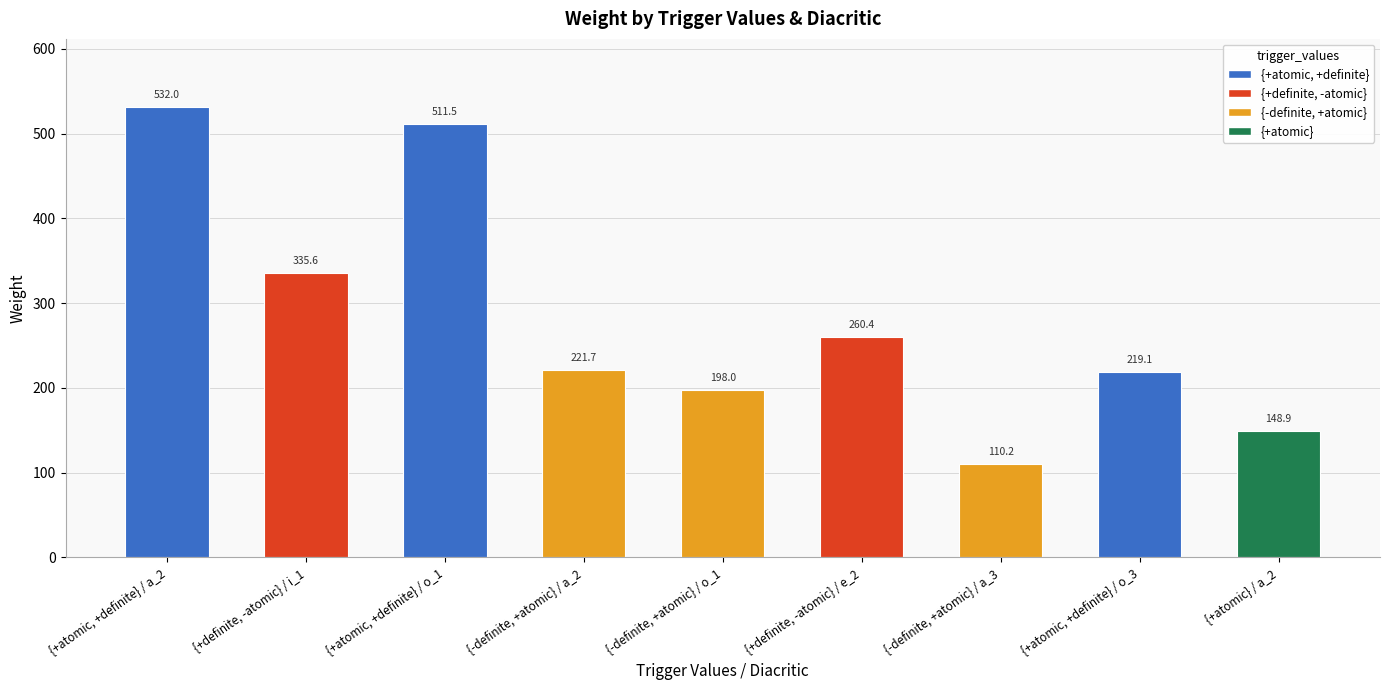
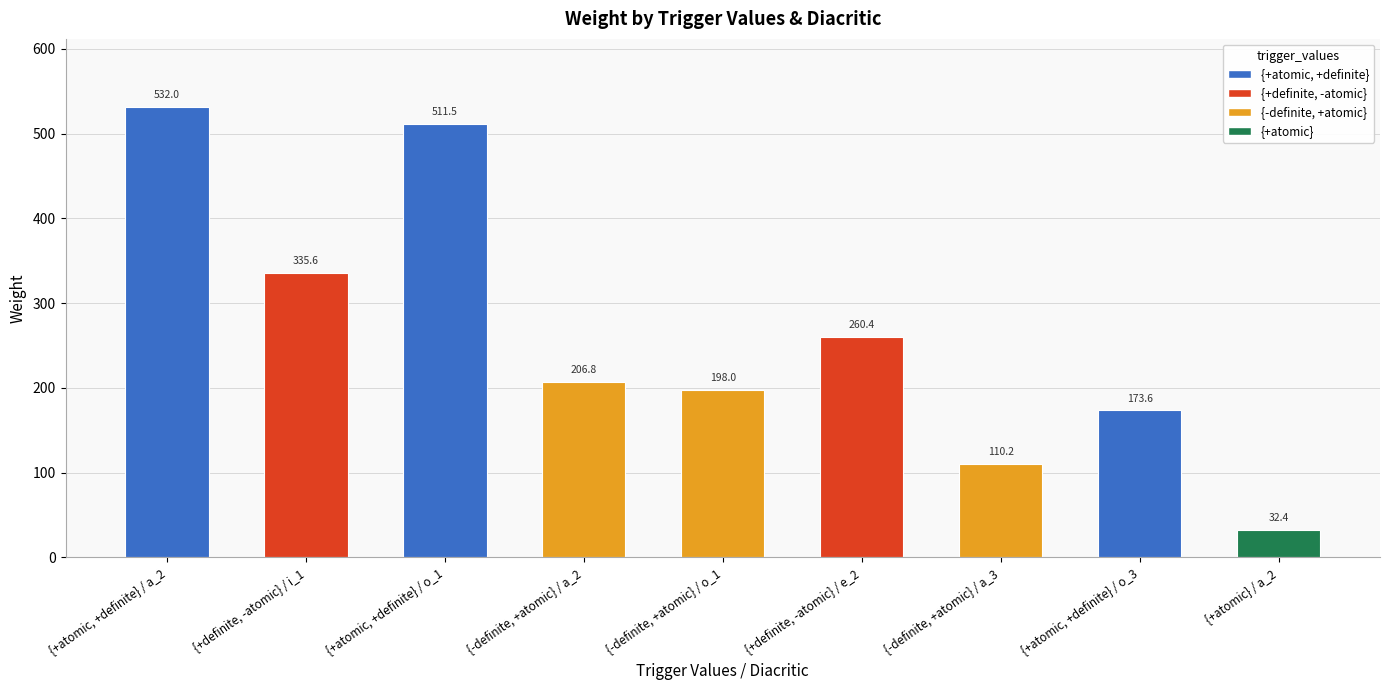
{-definite, +atomic} / a_2: 221.7 -> 206.8
{+atomic, +definite} / o_3: 219.1 -> 173.6
{+atomic} / a_2: 148.9 -> 32.4
